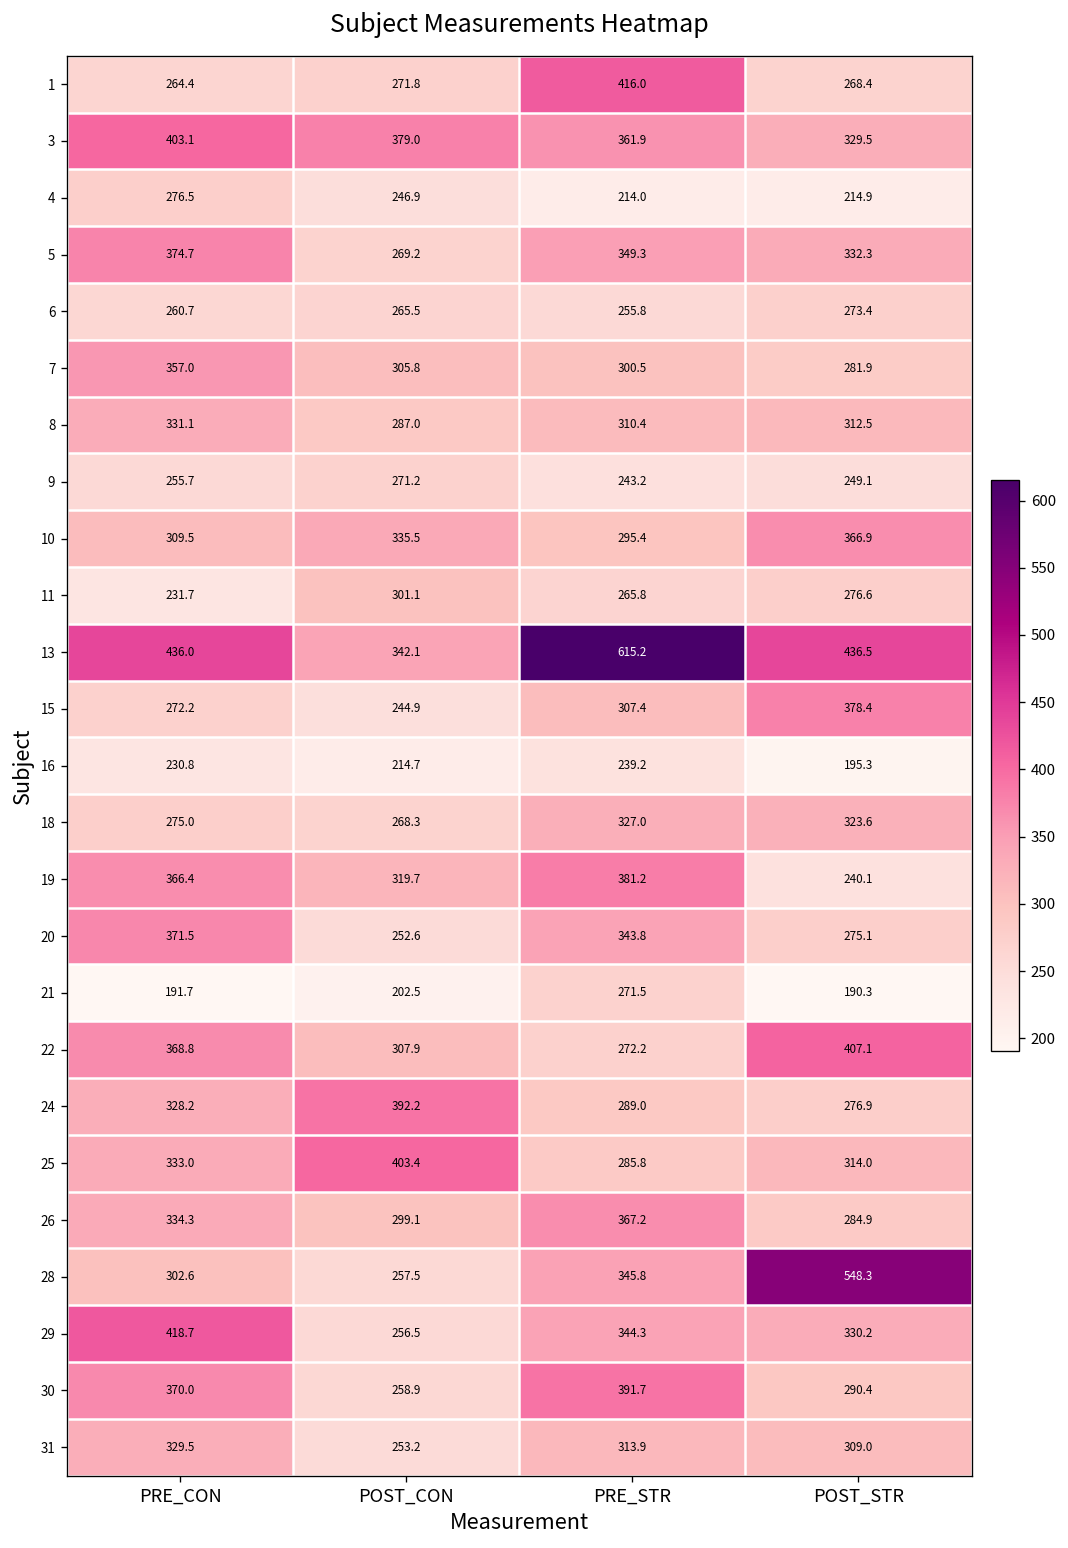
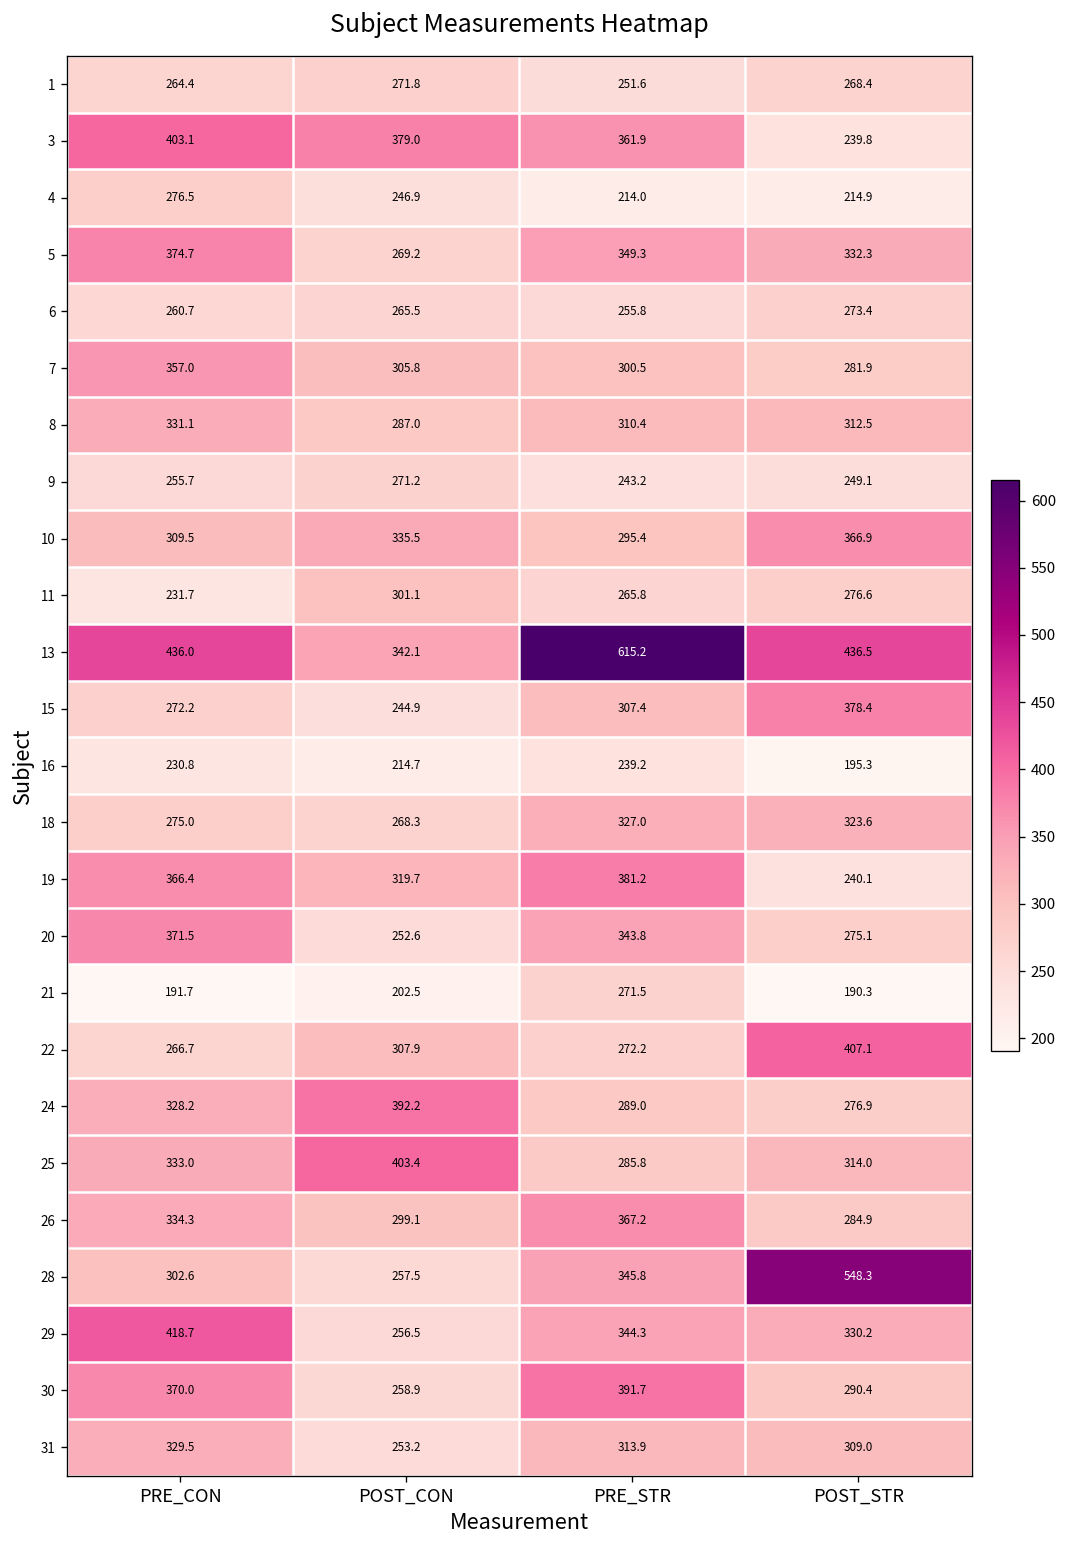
1, PRE_STR: 416.0 -> 251.6
3, POST_STR: 329.5 -> 239.8
22, PRE_CON: 368.8 -> 266.7
